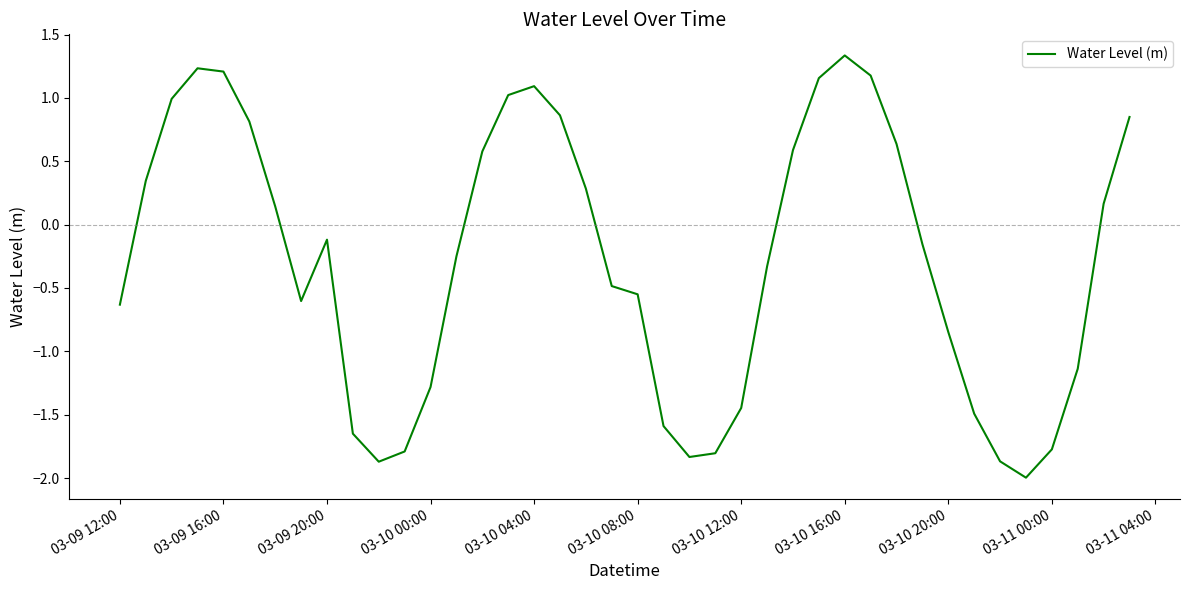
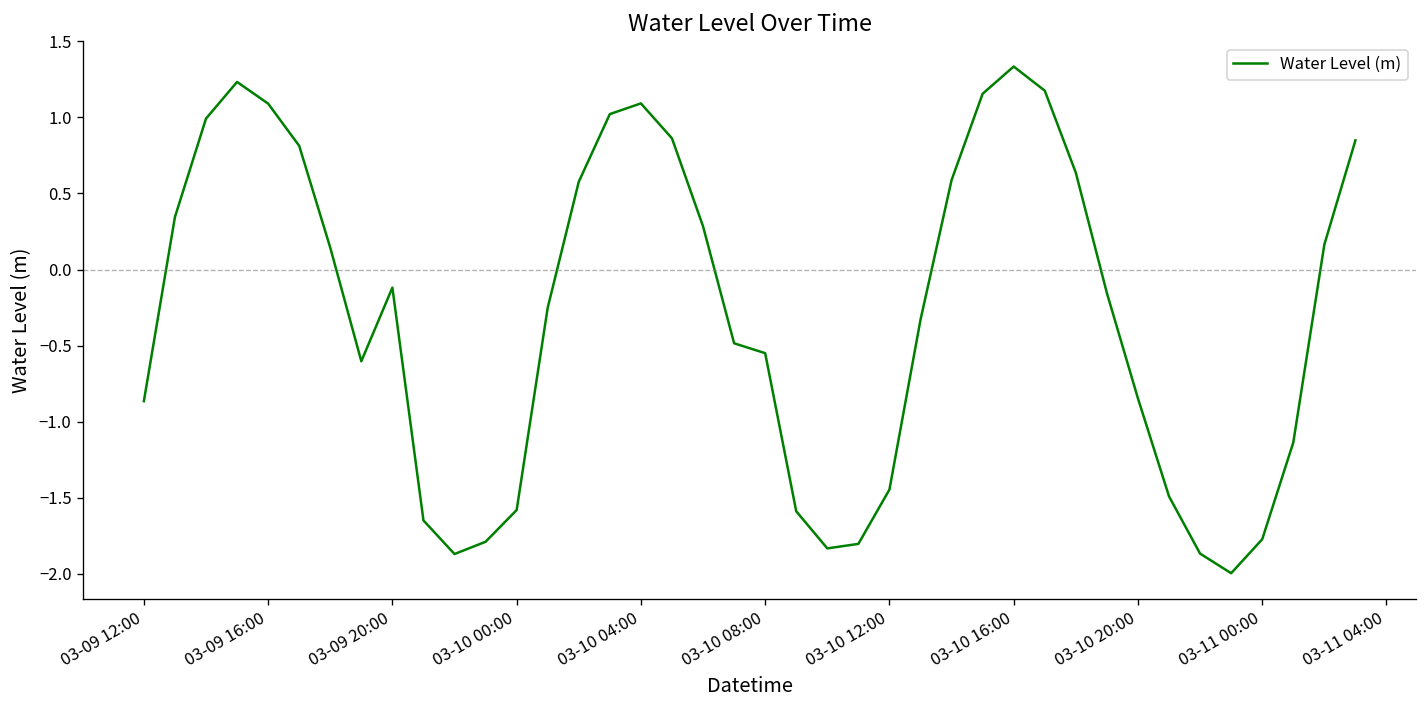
03-09 12:00: -0.63 -> -0.87
03-09 16:00: 1.21 -> 1.09
03-10 00:00: -1.28 -> -1.58
